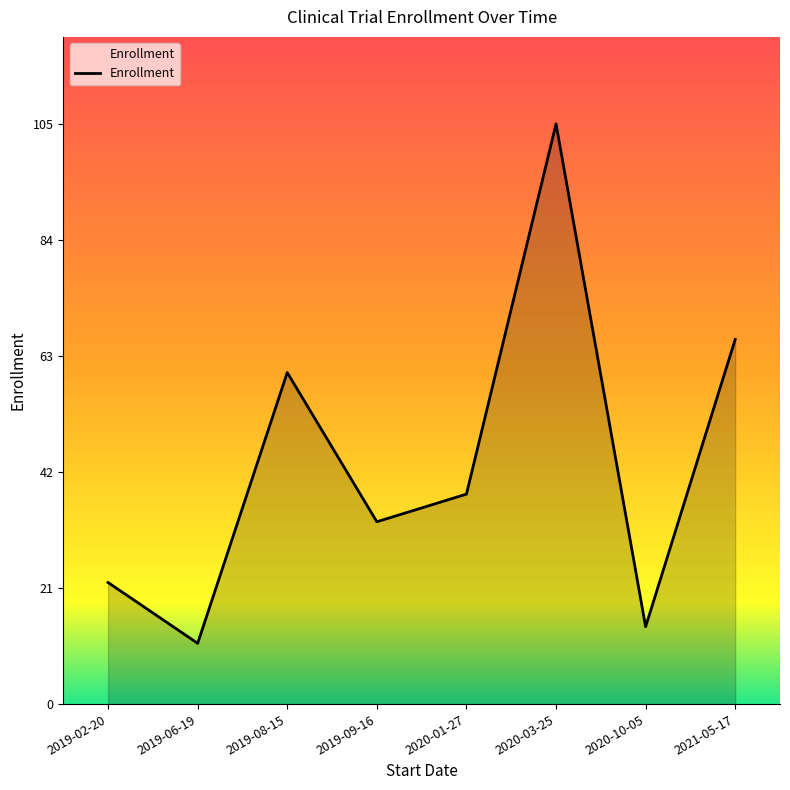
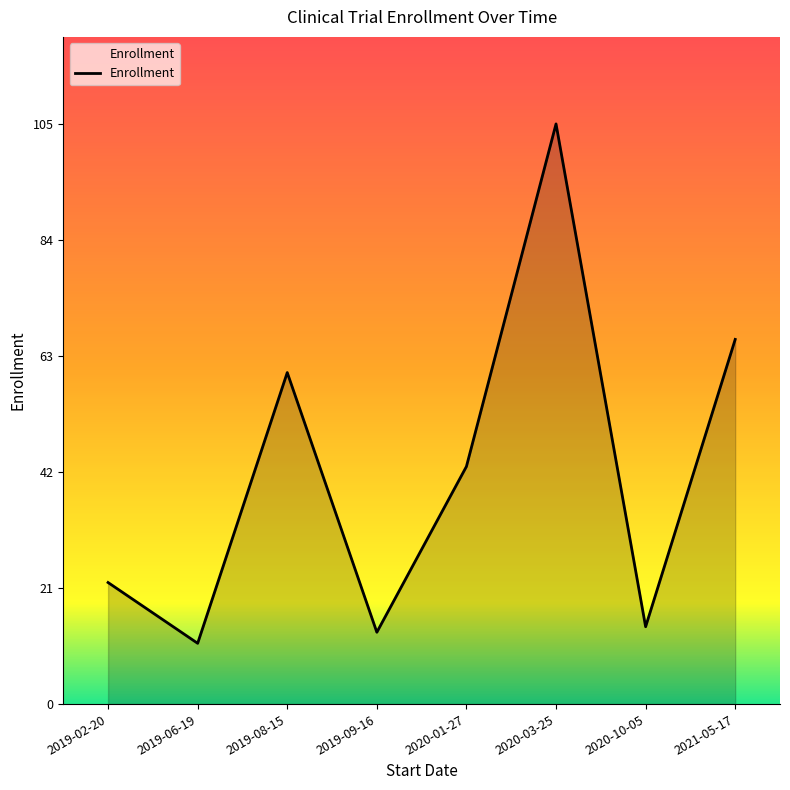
2019-09-16: 33 -> 13
2020-01-27: 38 -> 43
